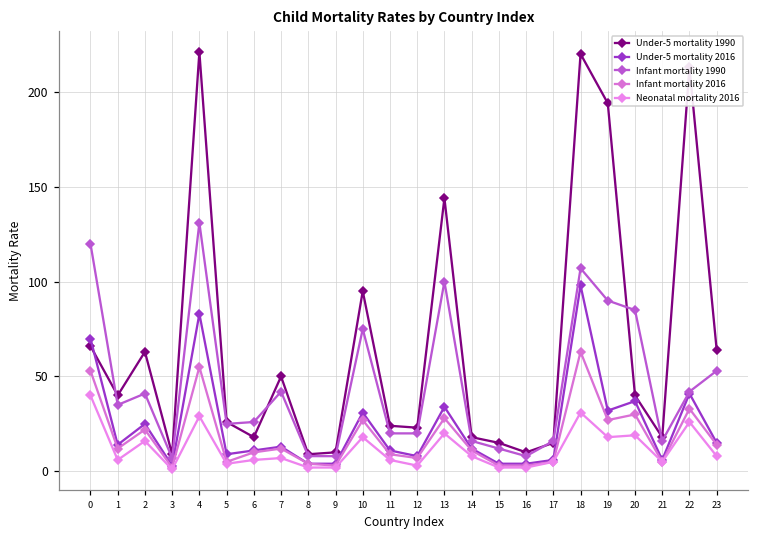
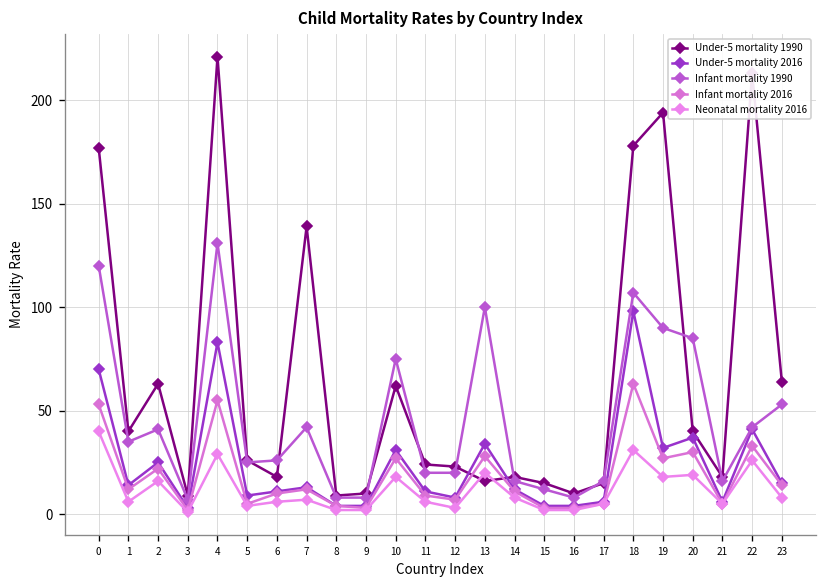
Under-5 mortality 1990, 0: 66 -> 177
Under-5 mortality 1990, 7: 50 -> 139
Under-5 mortality 1990, 10: 95 -> 62
Under-5 mortality 1990, 13: 144 -> 16
Under-5 mortality 1990, 18: 220 -> 178
